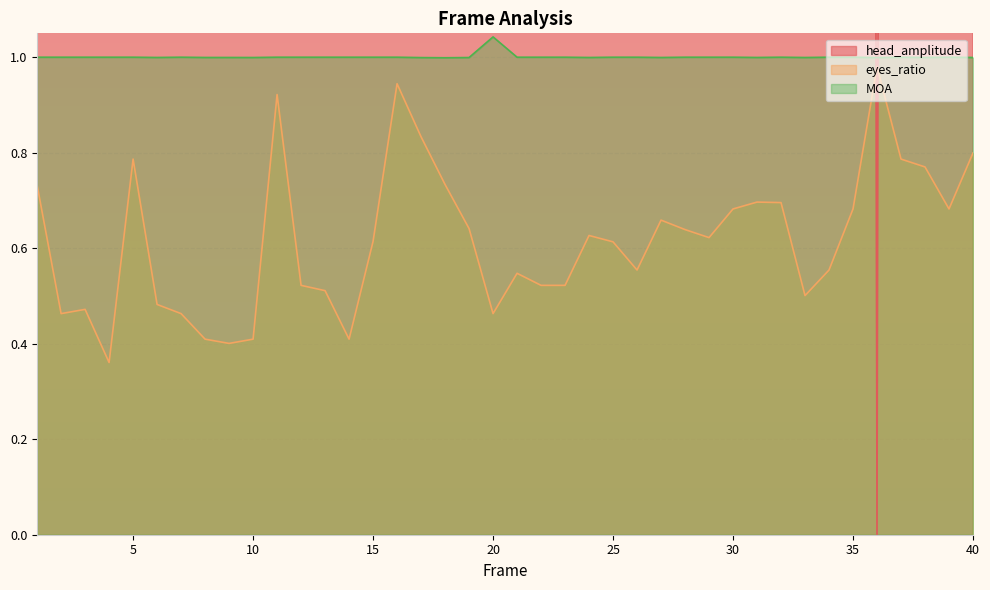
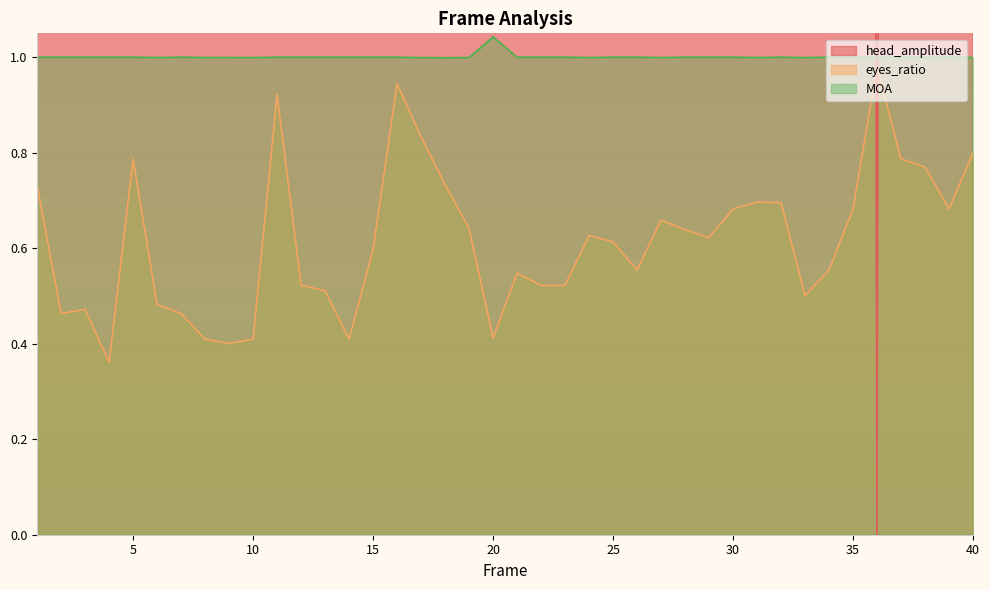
eyes_ratio, 15: 0.61 -> 0.60
eyes_ratio, 20: 0.46 -> 0.41
